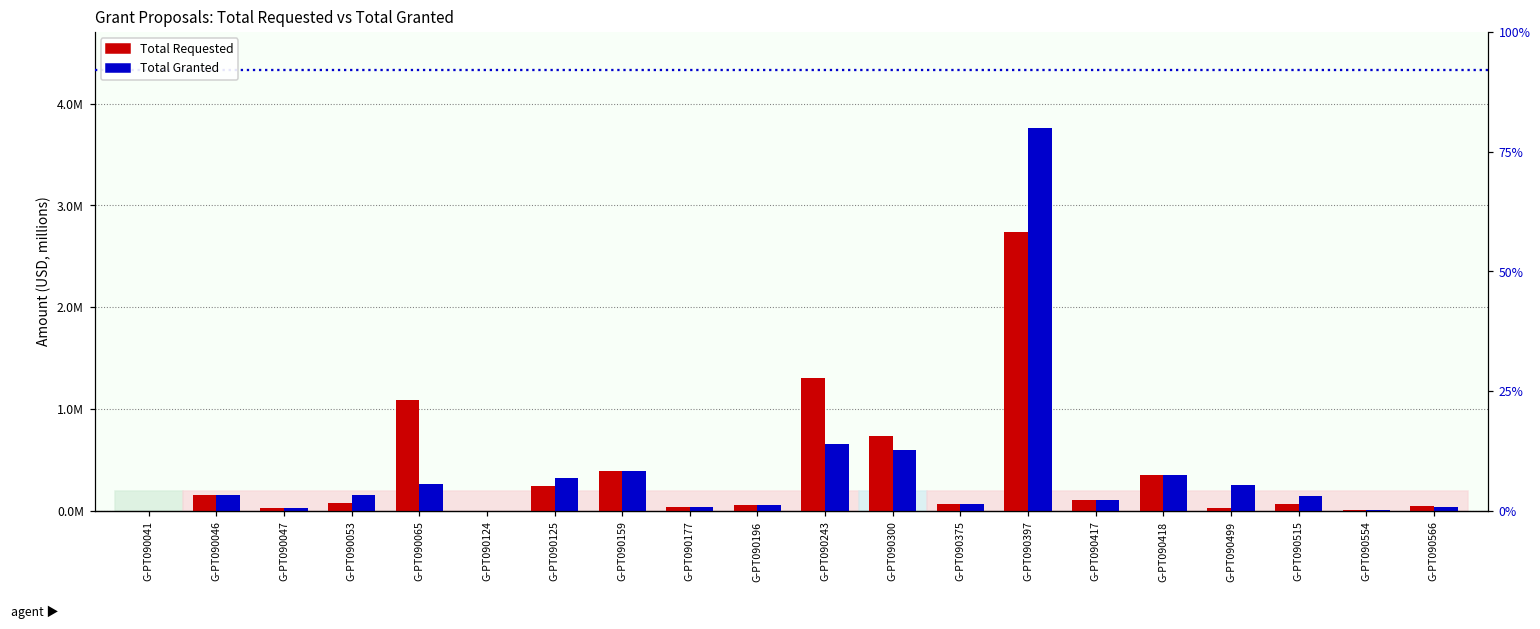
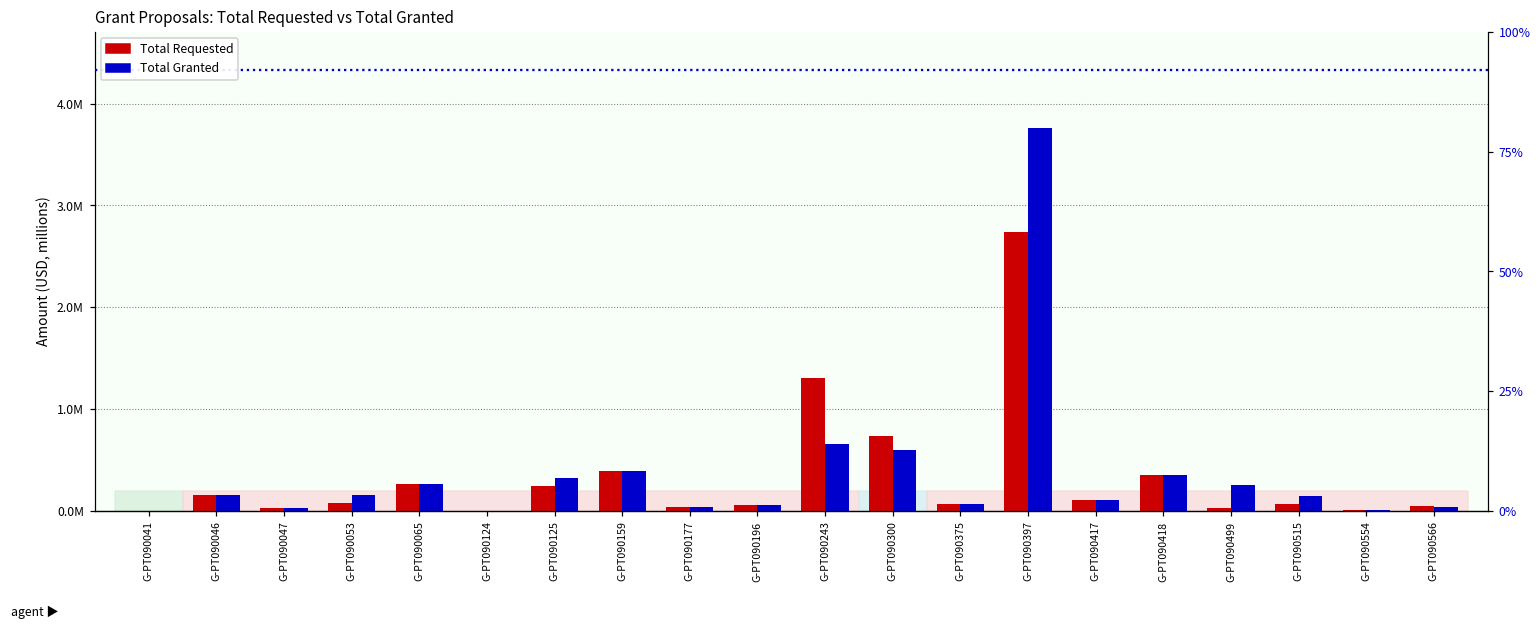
Total Requested, G-PT090065: 1100000 -> 300000
